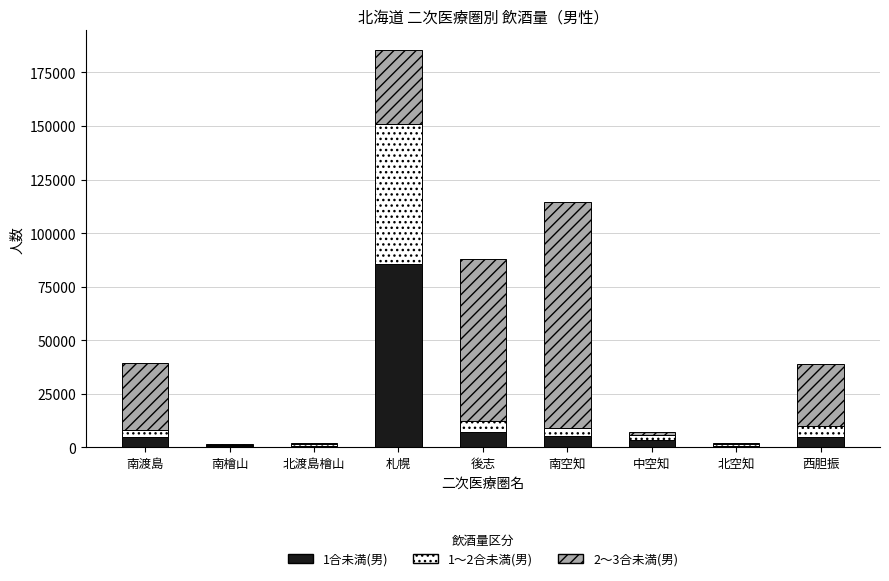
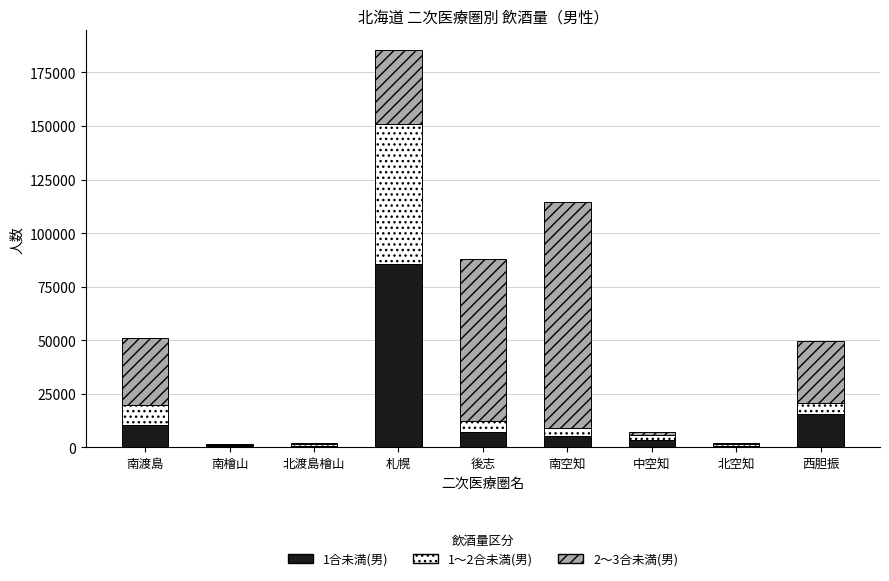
1合未満(男), 南渡島: 5000 -> 10000
1～2合未満(男), 南渡島: 3000 -> 10000
1合未満(男), 西胆振: 5000 -> 16000
